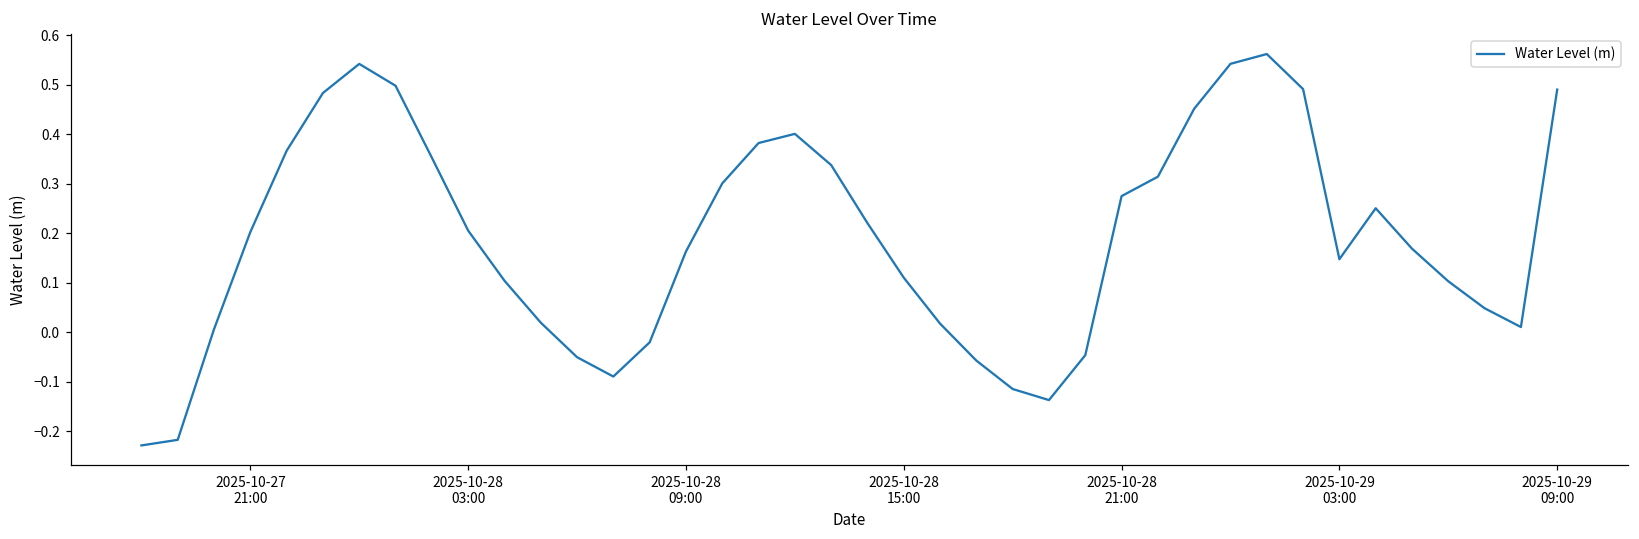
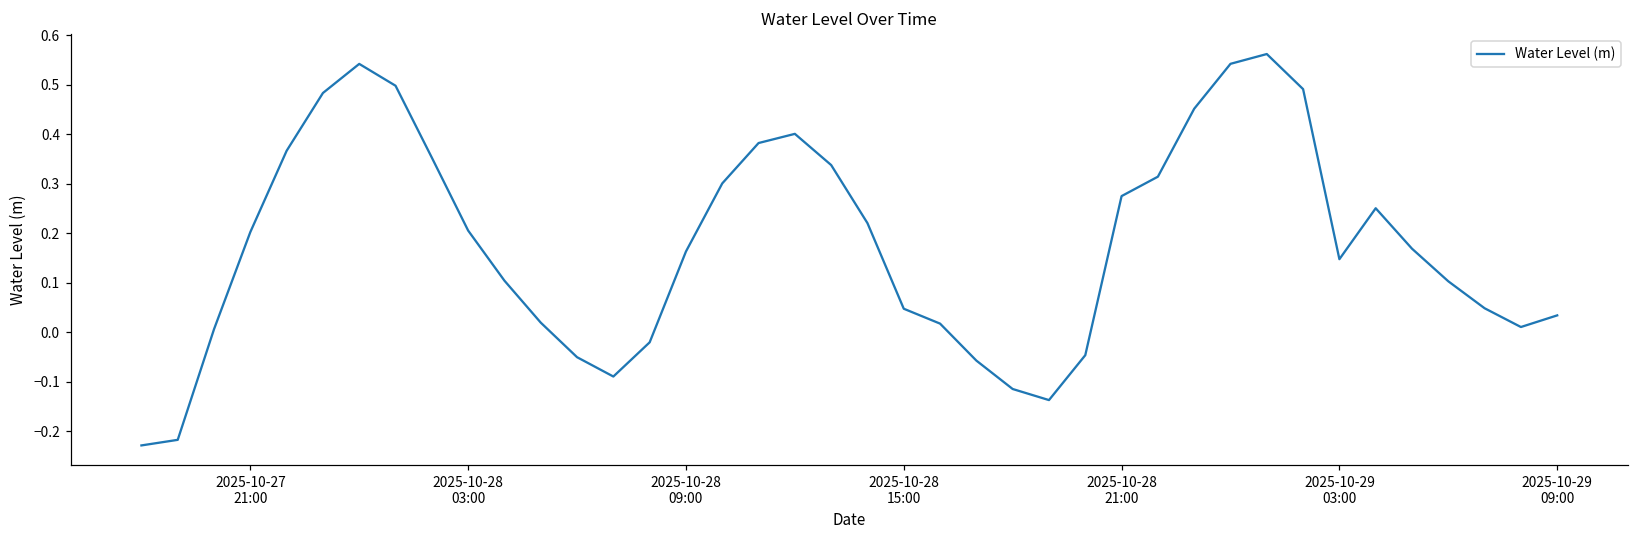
2025-10-28 15:00: 0.11 -> 0.05
2025-10-29 09:00: 0.49 -> 0.03
